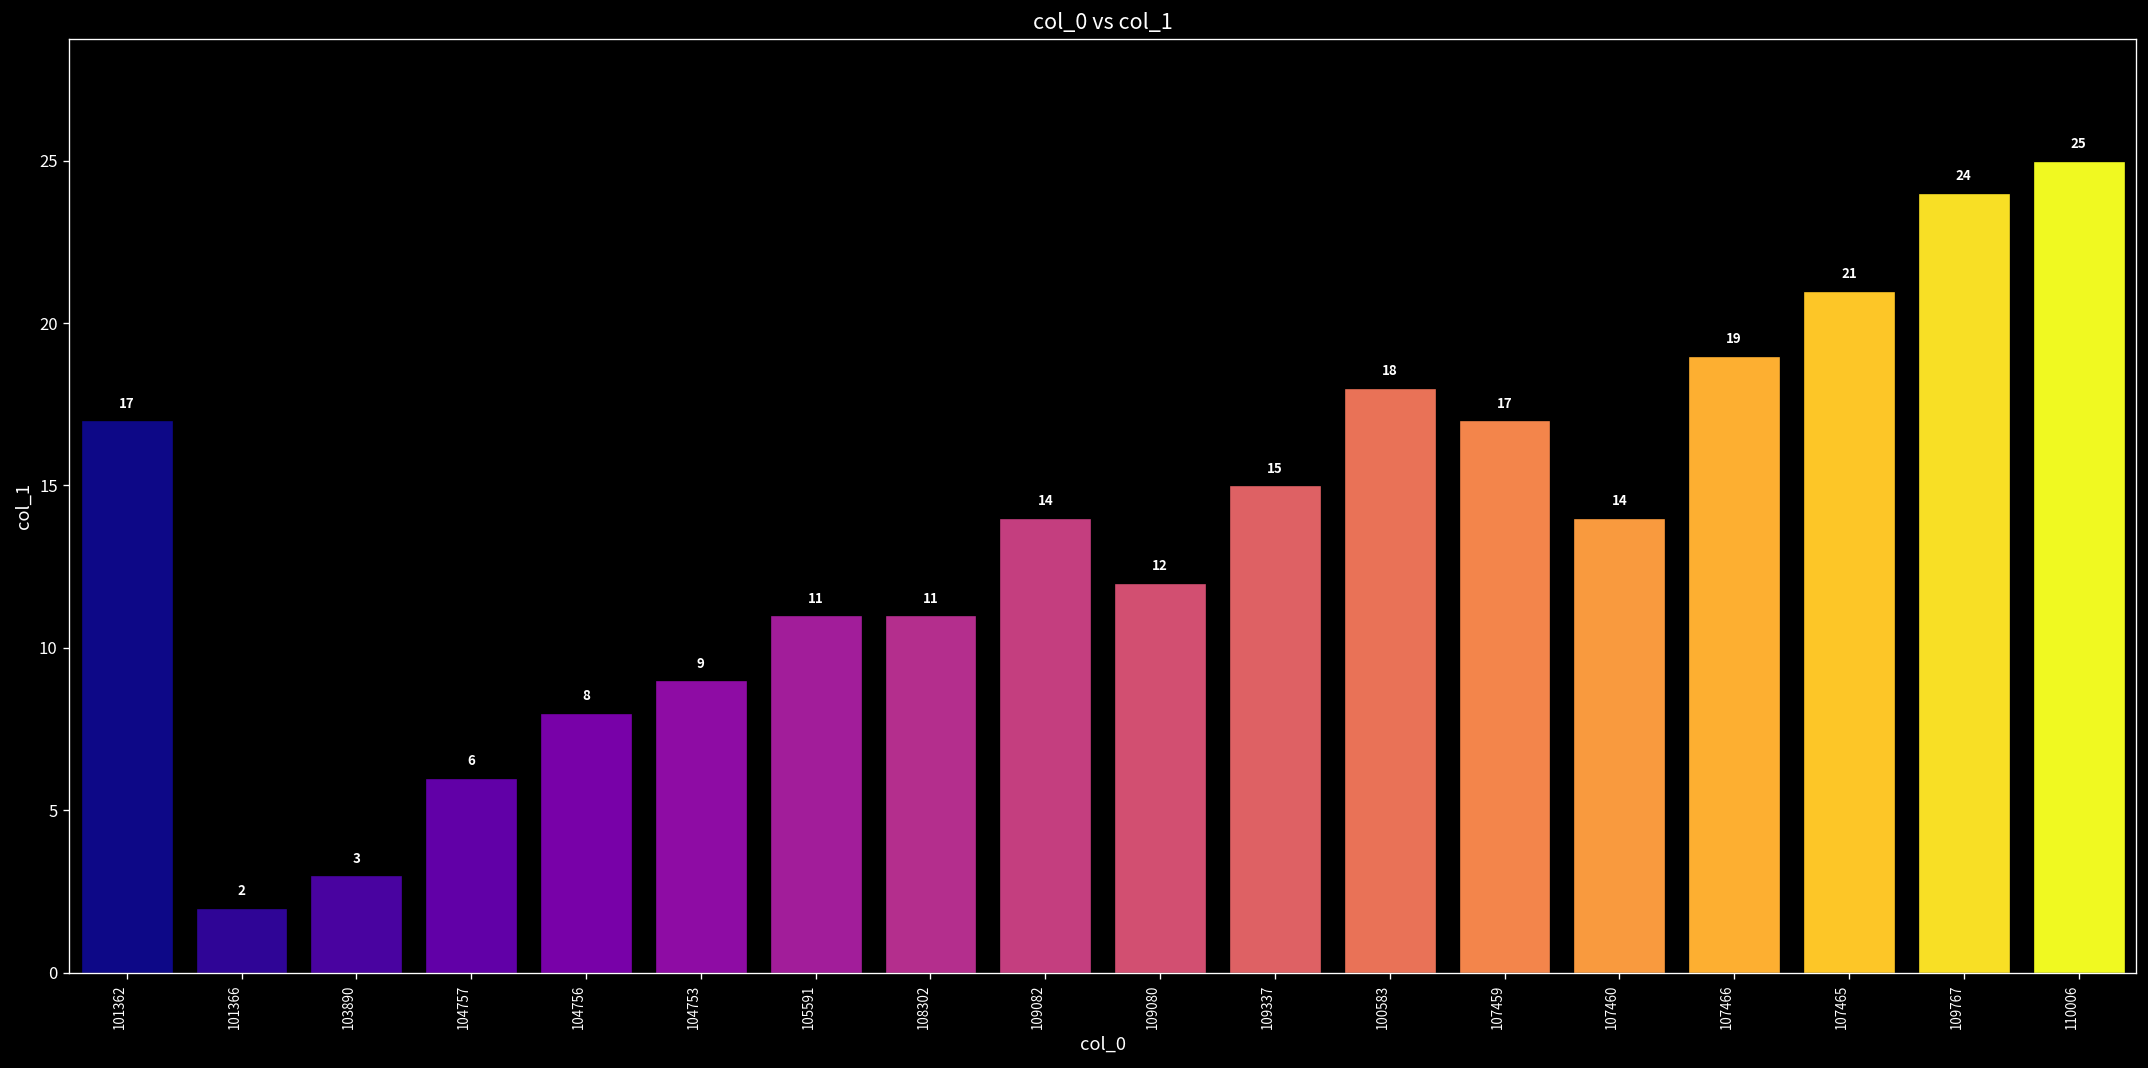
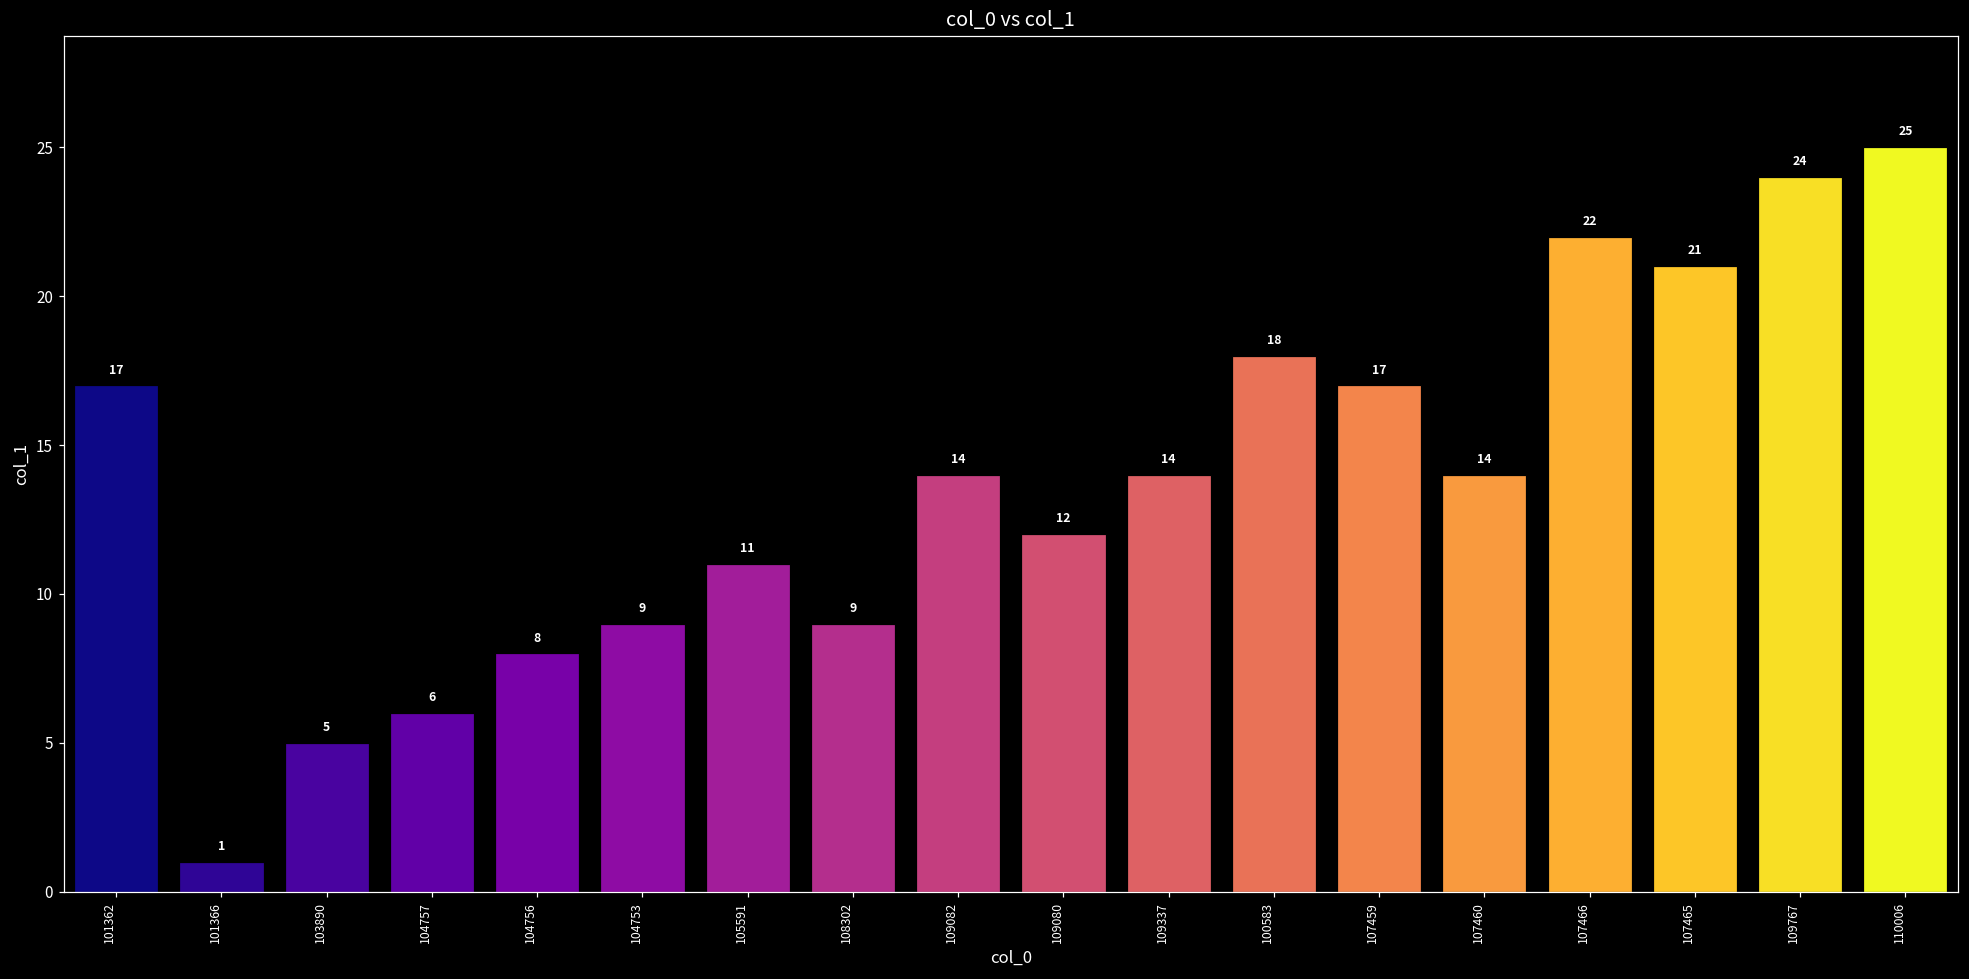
101366: 2 -> 1
103890: 3 -> 5
108302: 11 -> 9
109337: 15 -> 14
107466: 19 -> 22
